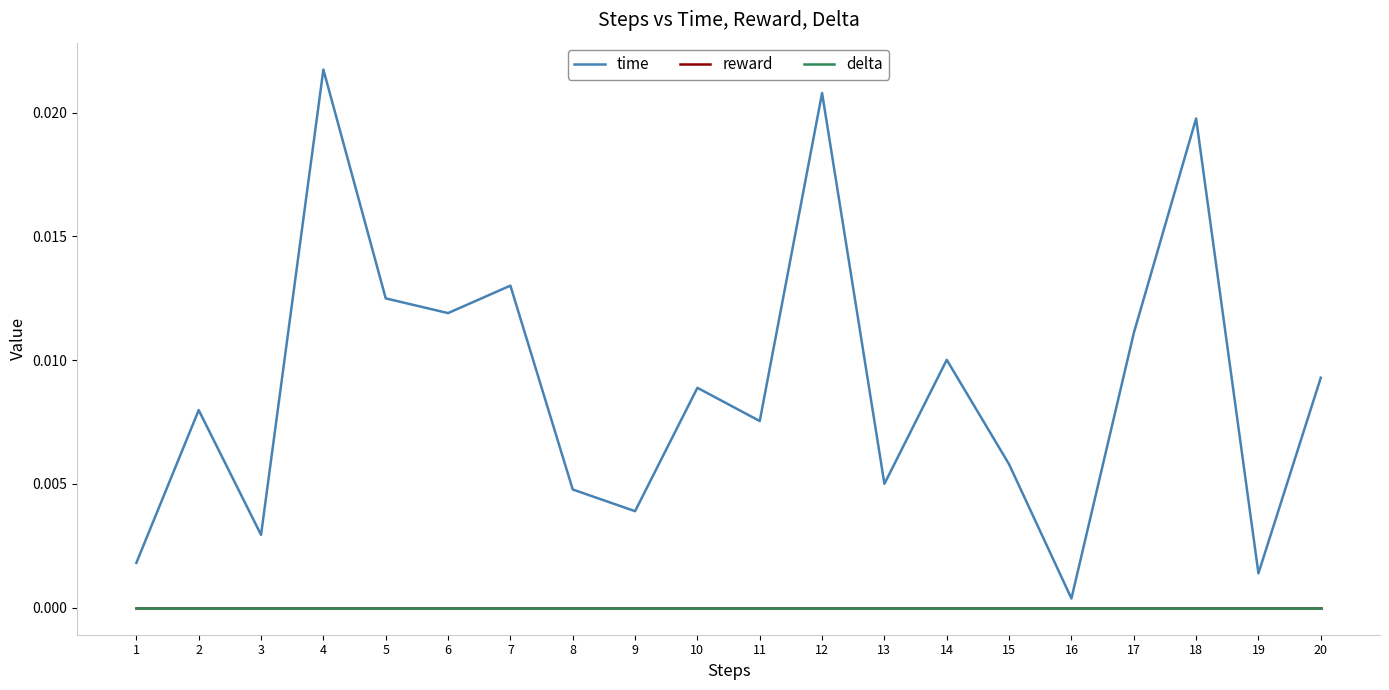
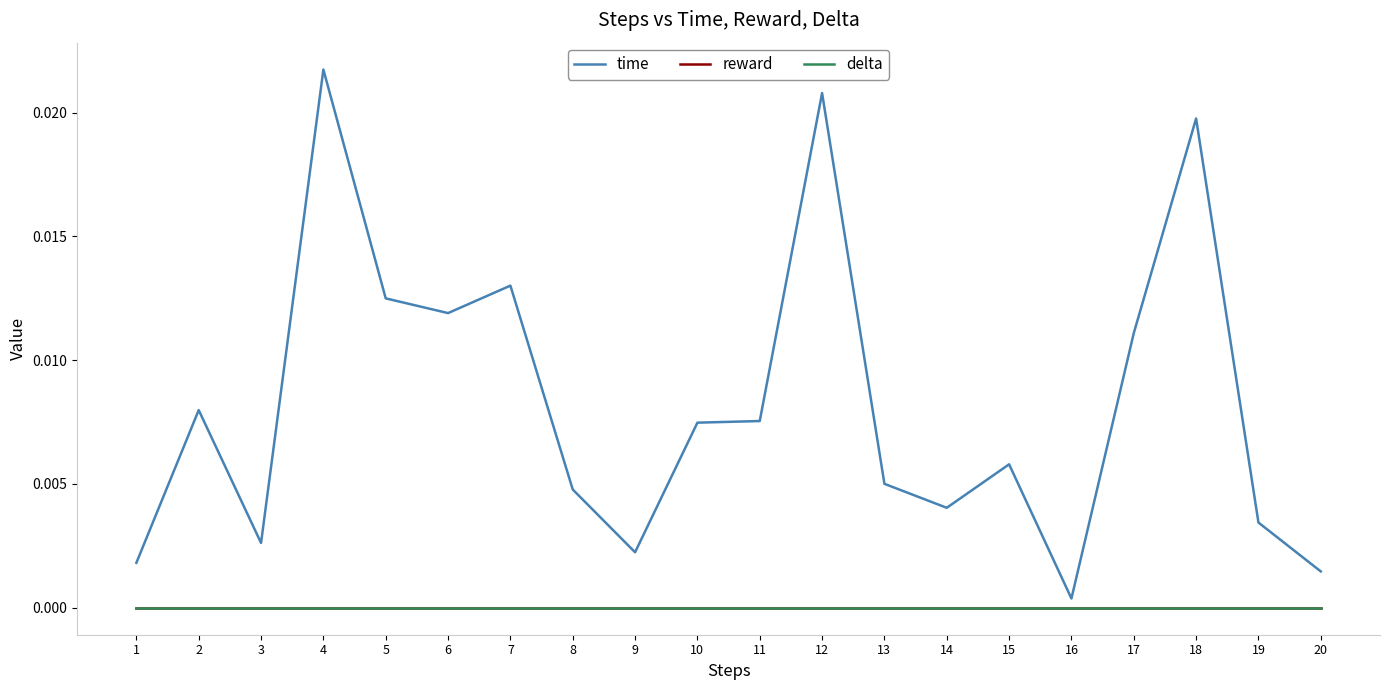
time, 3: 0.0029 -> 0.0026
time, 9: 0.0039 -> 0.0022
time, 10: 0.0089 -> 0.0075
time, 14: 0.0100 -> 0.0040
time, 19: 0.0014 -> 0.0034
time, 20: 0.0093 -> 0.0015
